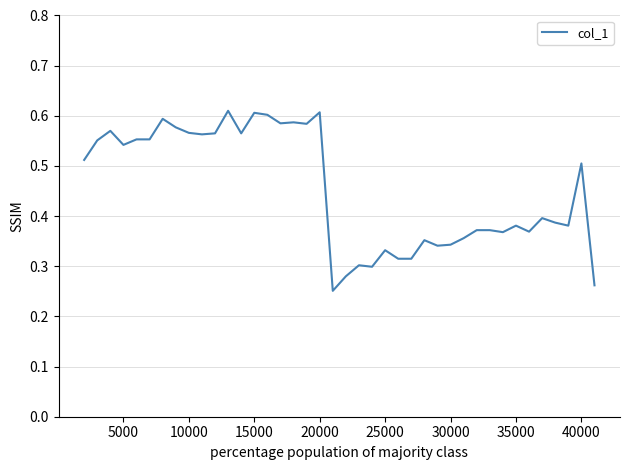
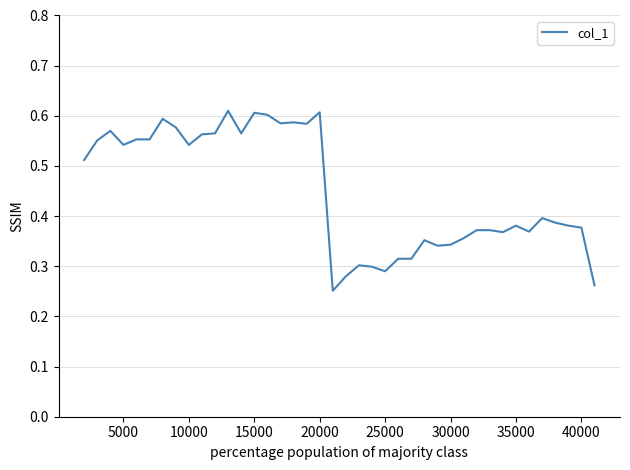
10000: 0.57 -> 0.54
25000: 0.33 -> 0.29
40000: 0.51 -> 0.38
